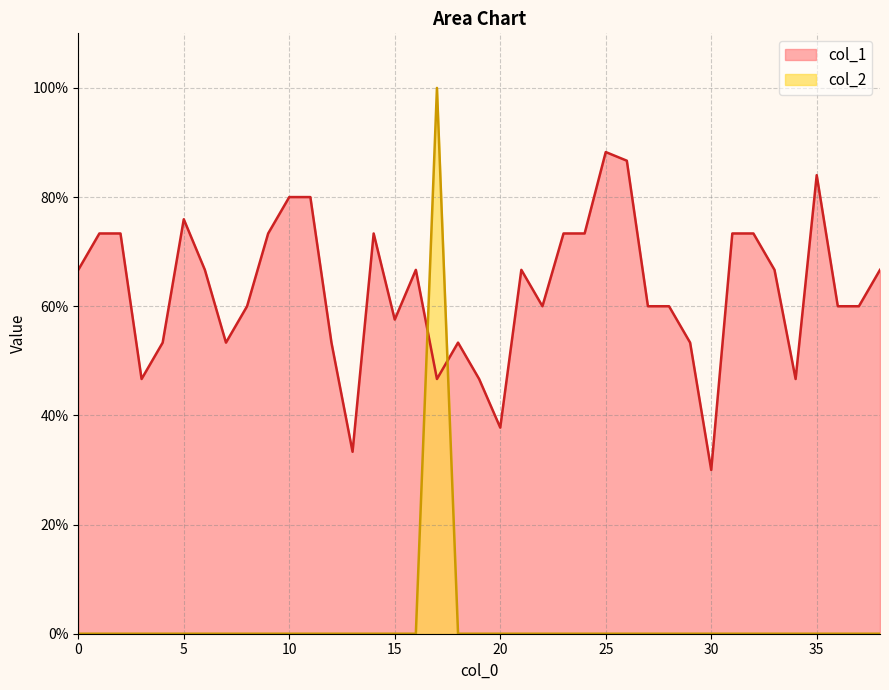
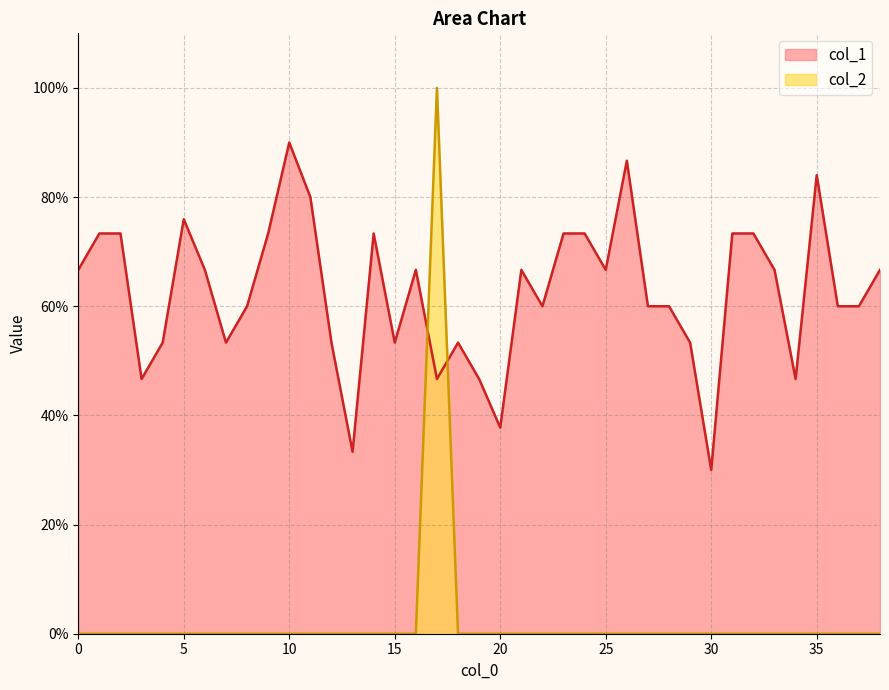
col_1, 10: 80% -> 90%
col_1, 15: 58% -> 53%
col_1, 25: 88% -> 67%
